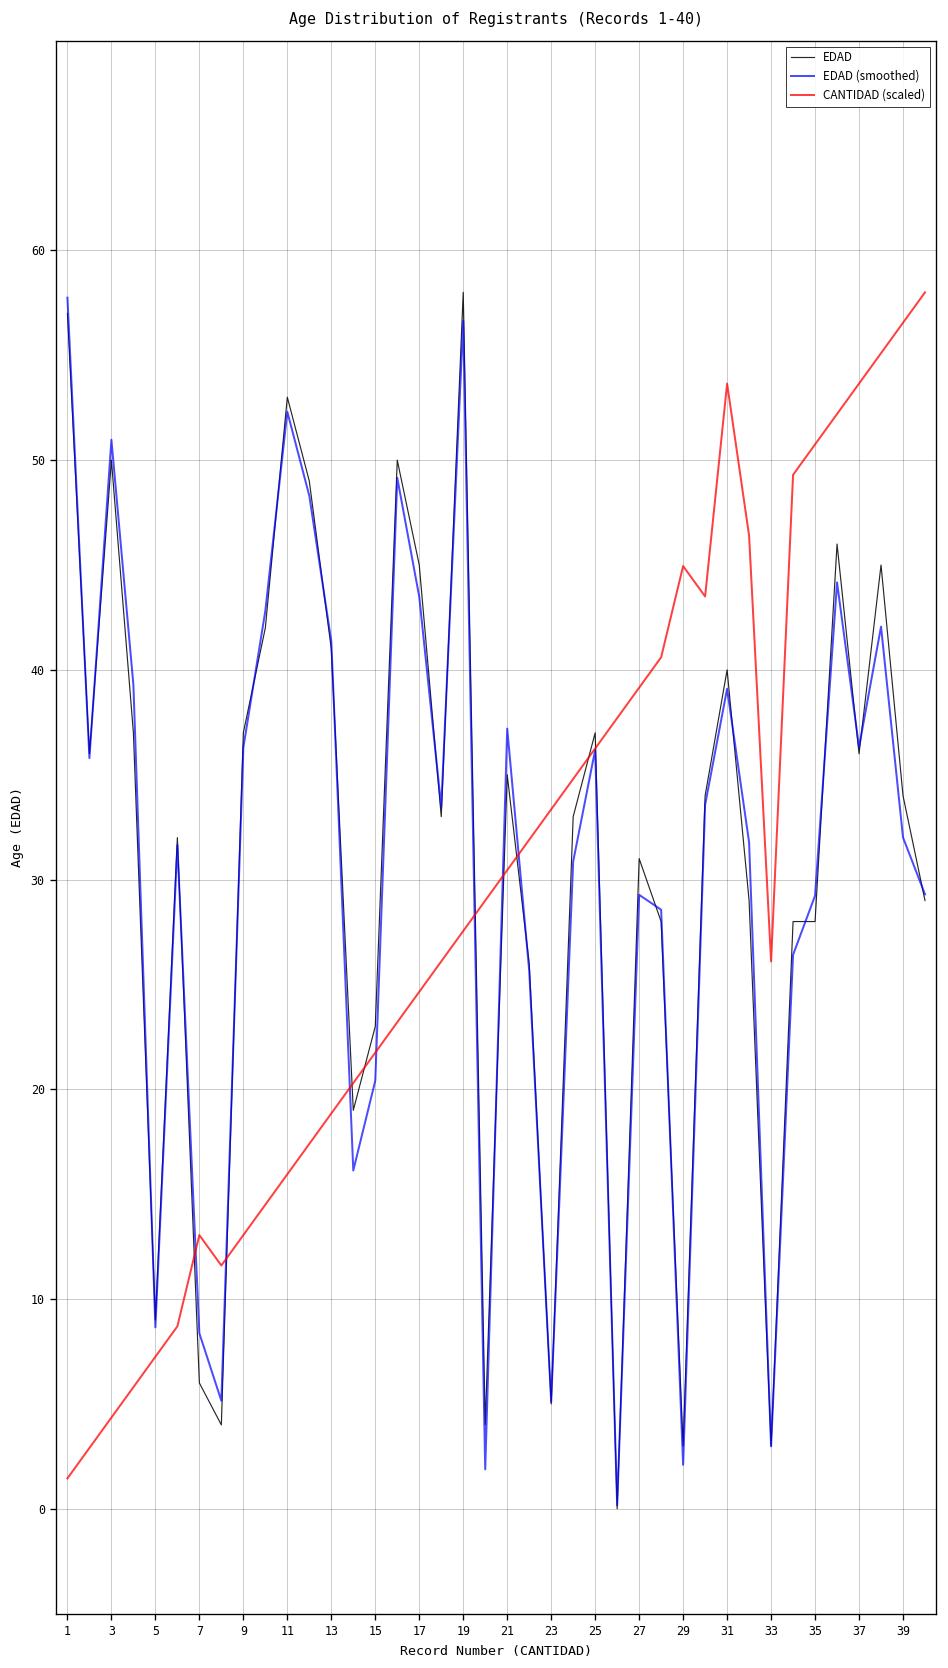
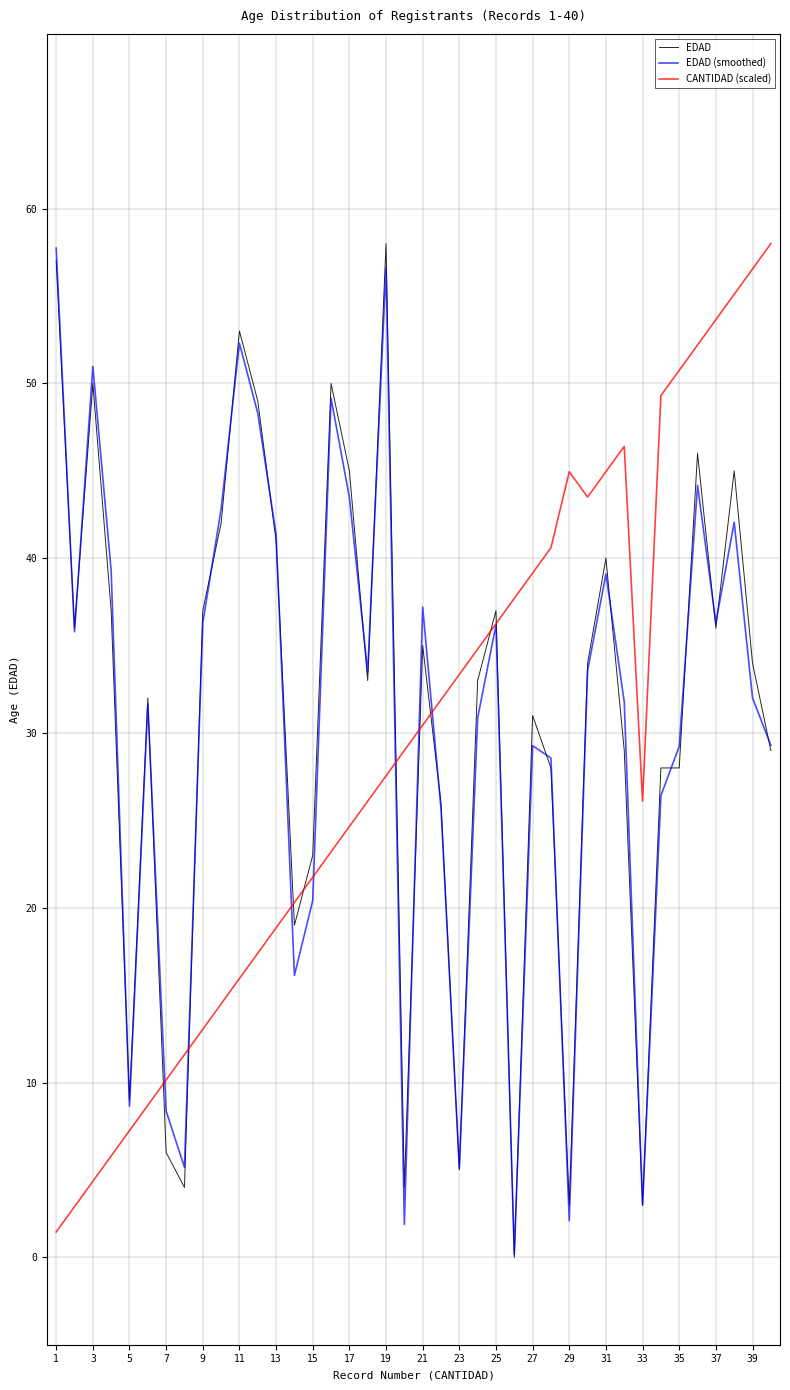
CANTIDAD (scaled), 7: 13.1 -> 10.2
CANTIDAD (scaled), 31: 53.7 -> 45.0
